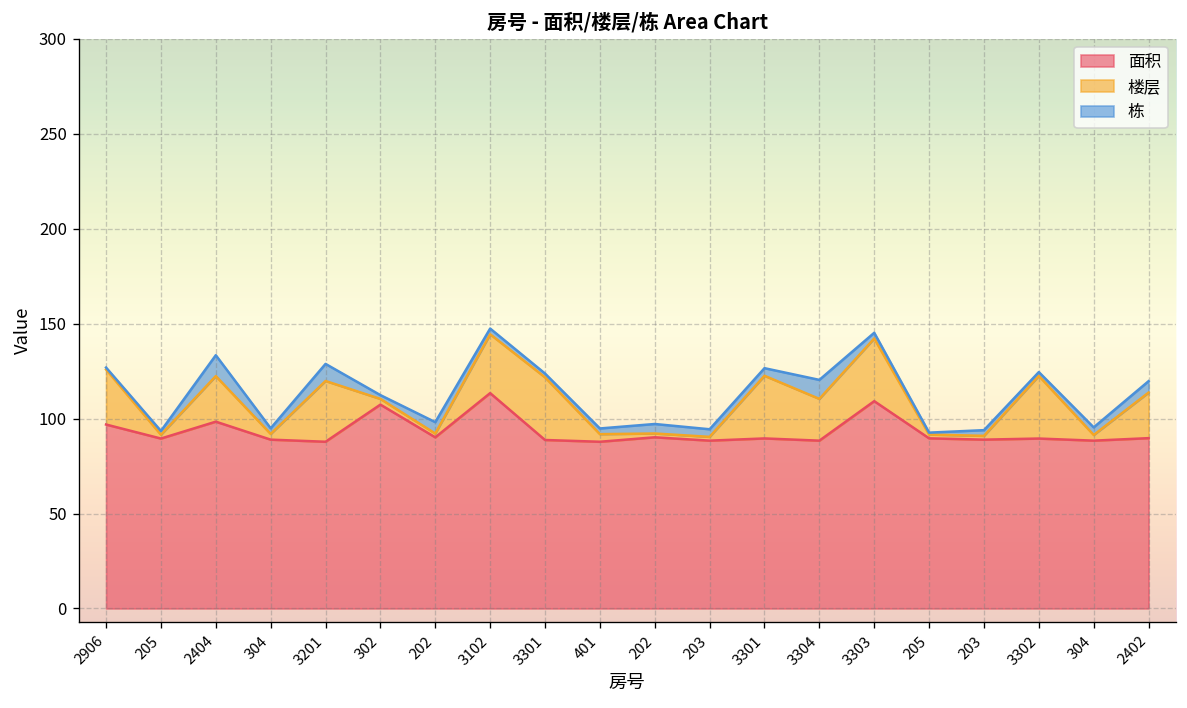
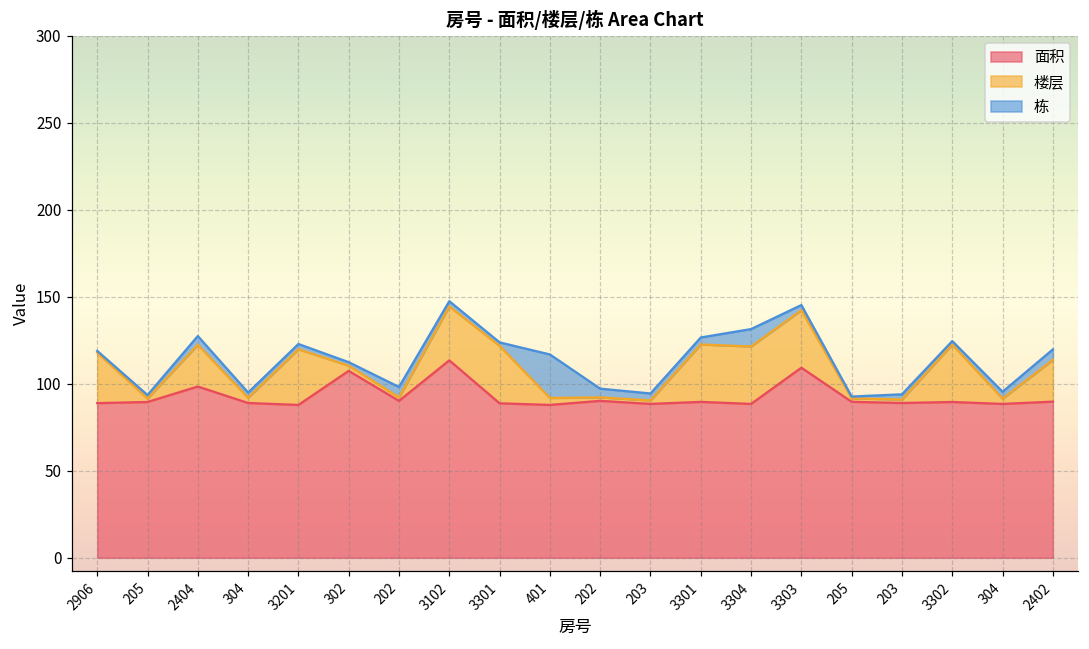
面积, 2906: 97 -> 89
栋, 2404: 11 -> 5
栋, 3201: 9 -> 3
栋, 401: 3 -> 25
楼层, 3304: 22 -> 33
